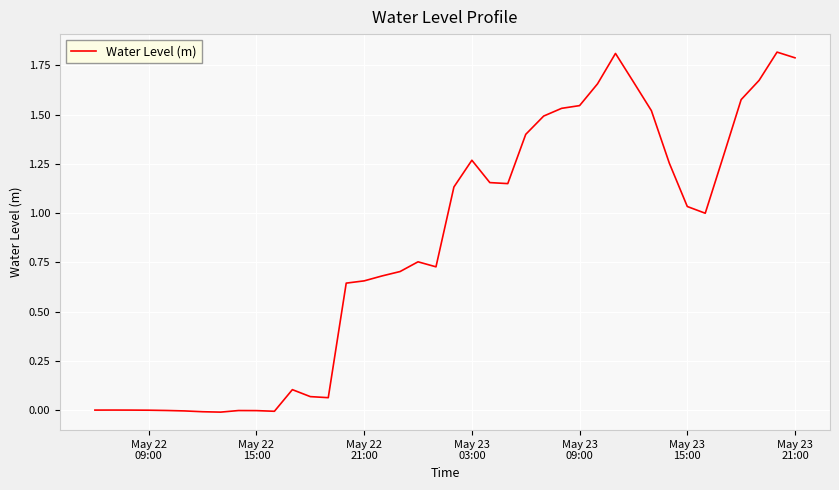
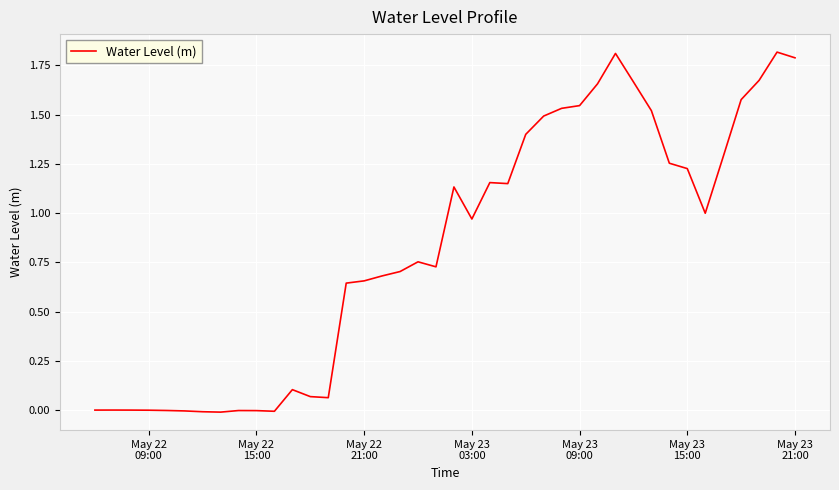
May 23 03:00: 1.27 -> 0.97
May 23 15:00: 1.03 -> 1.23
